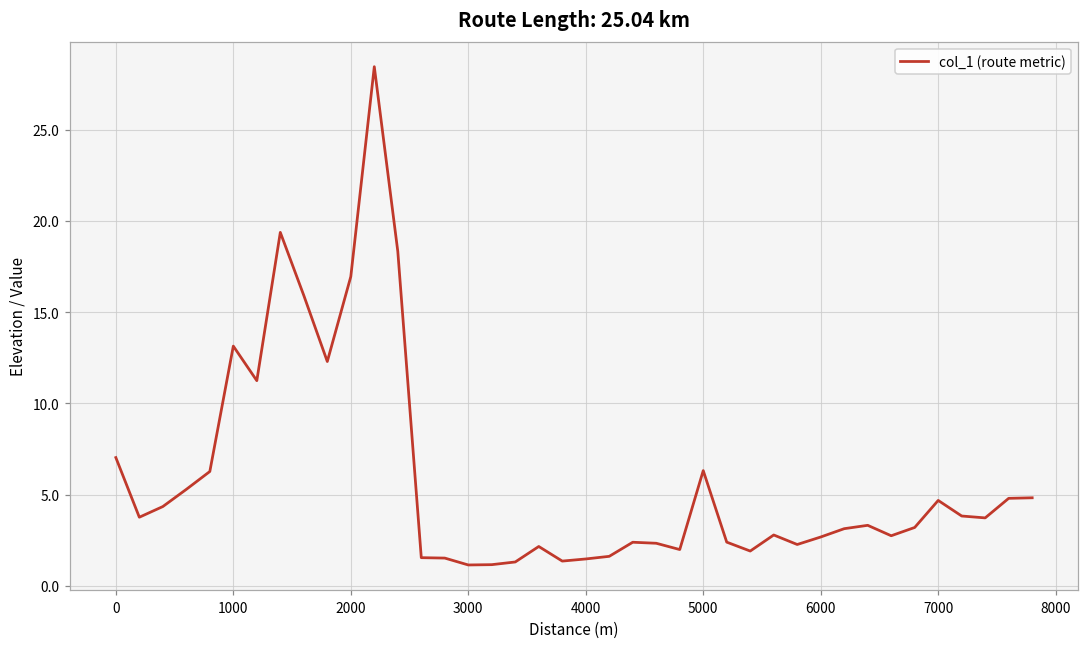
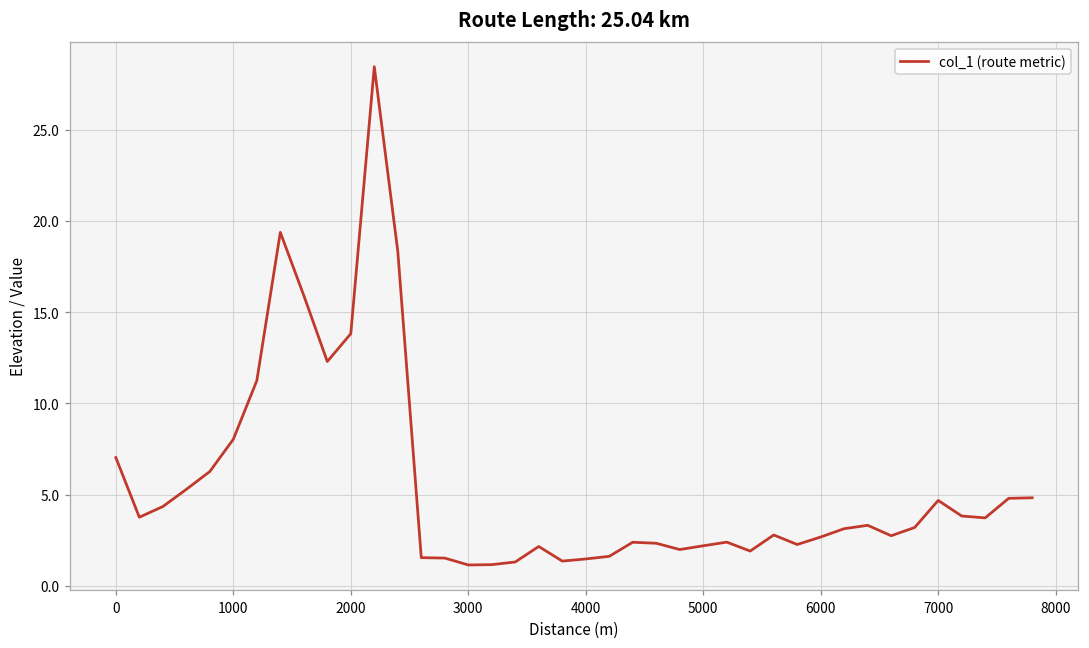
1000: 13.1 -> 8.0
2000: 16.9 -> 13.8
5000: 6.3 -> 2.2
